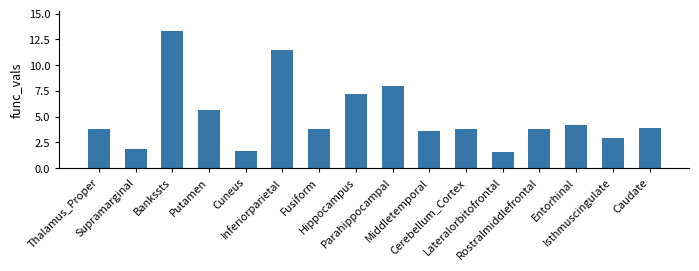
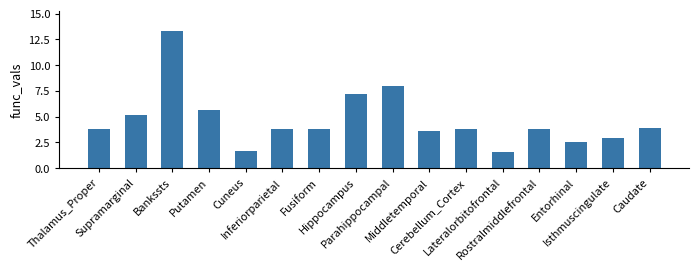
Supramarginal: 1.8 -> 5.2
Inferiorparietal: 11.5 -> 3.8
Entorhinal: 4.2 -> 2.6
